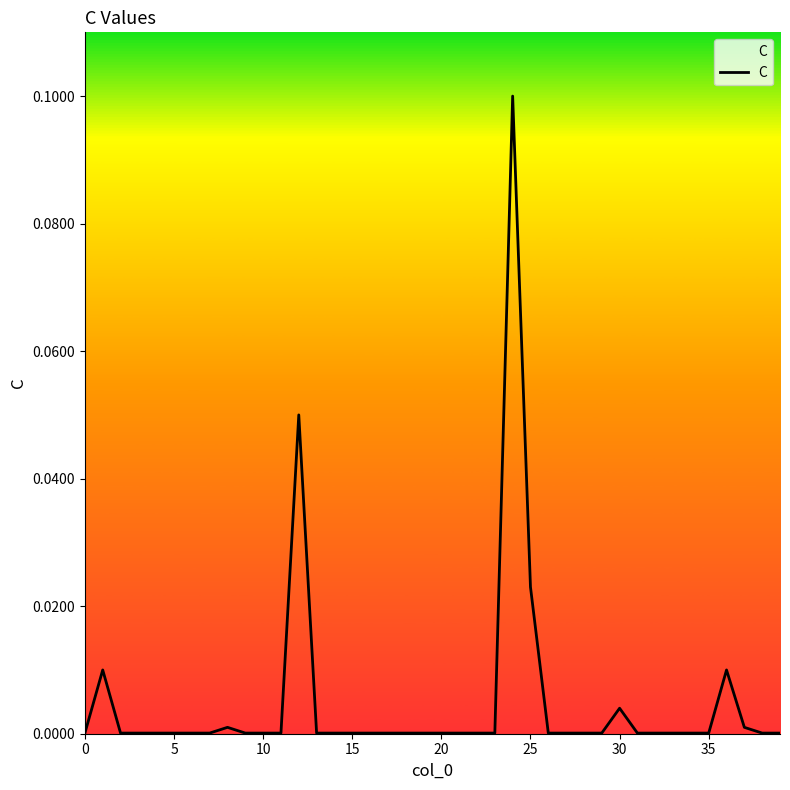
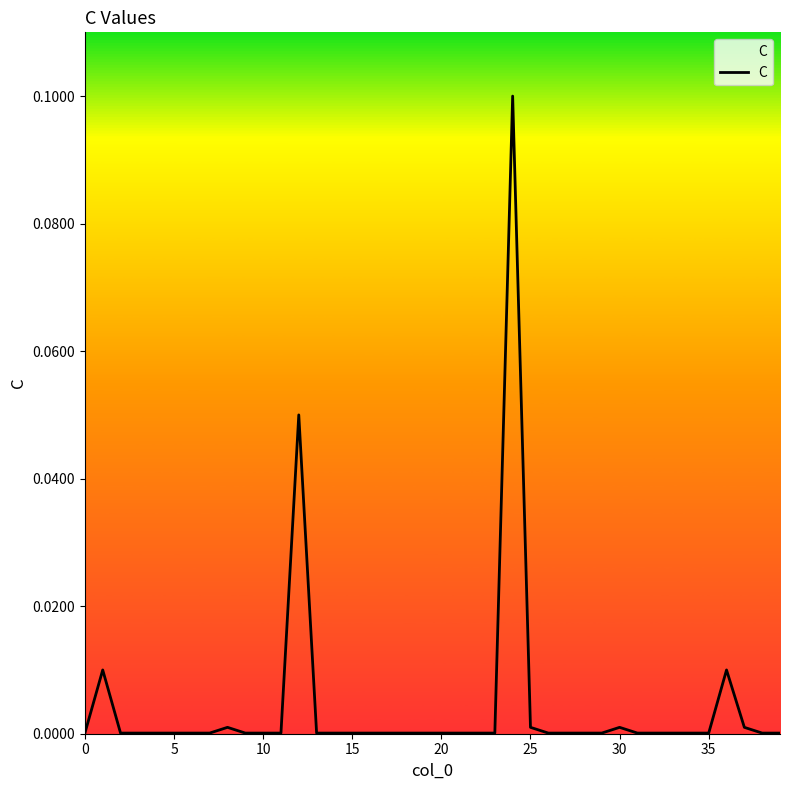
25: 0.023 -> 0.001
30: 0.004 -> 0.001
